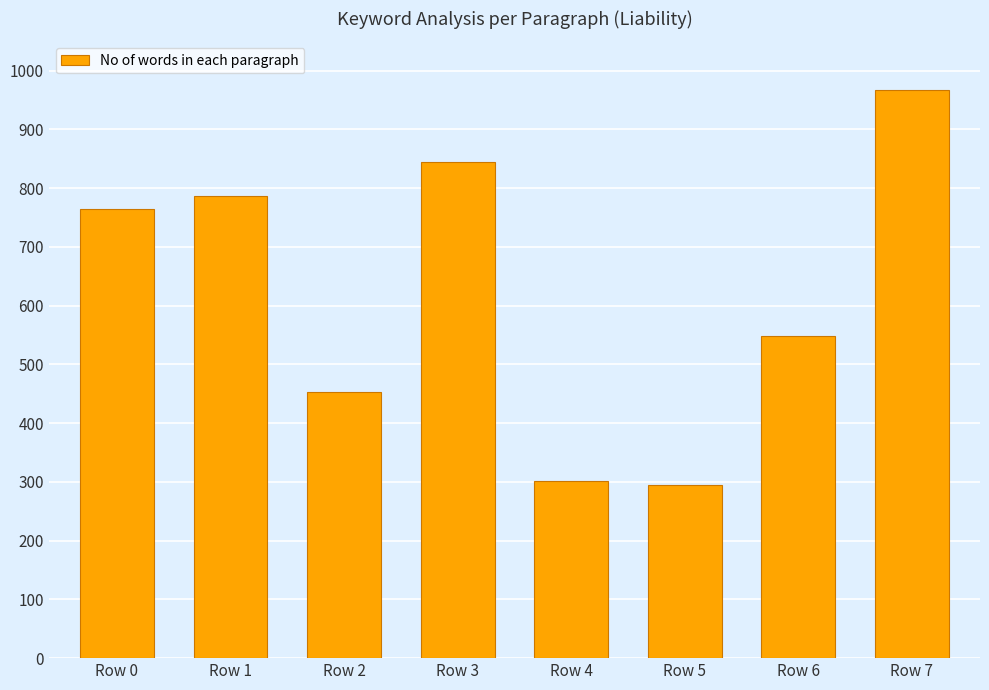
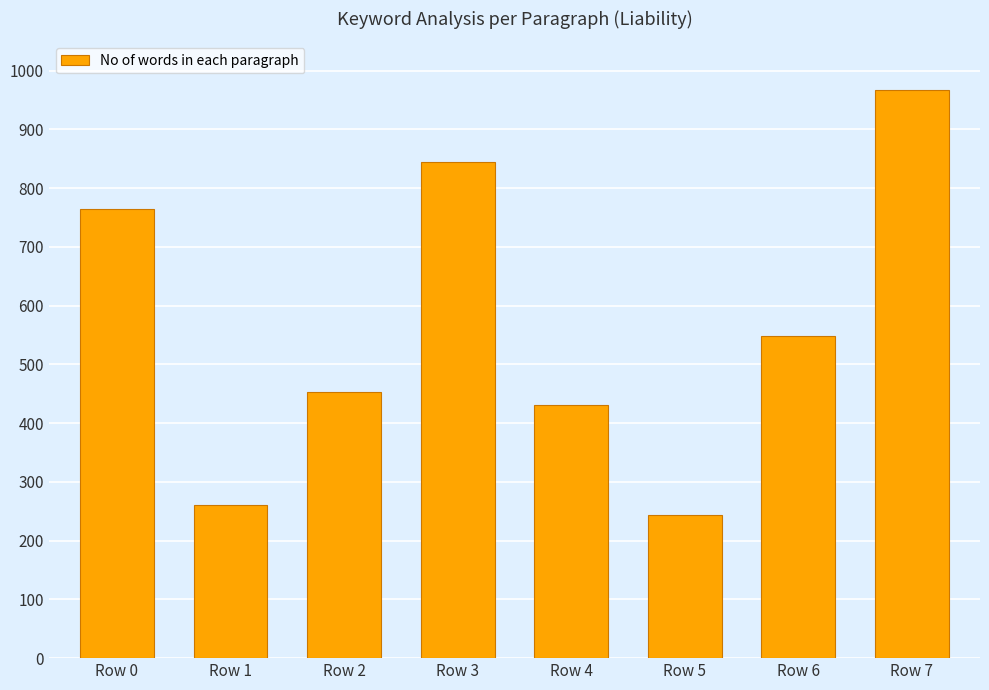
Row 1: 790 -> 260
Row 4: 300 -> 430
Row 5: 300 -> 240
